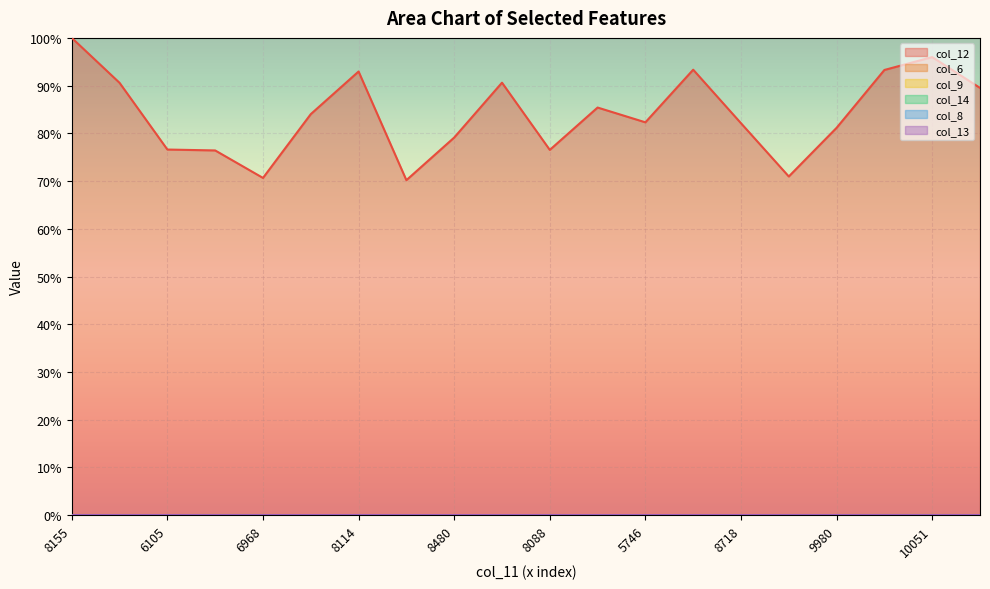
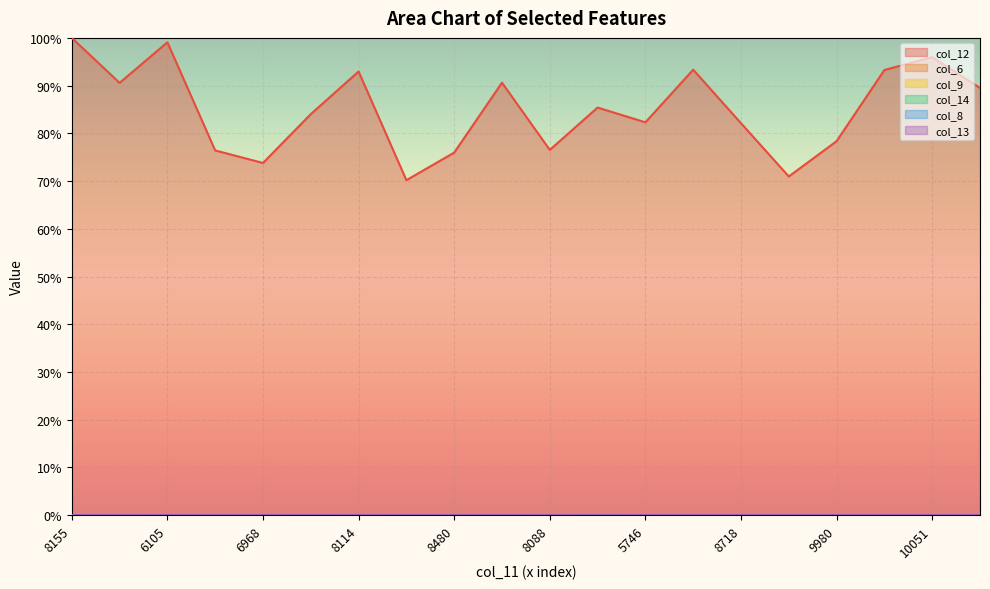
col_12, 6105: 77% -> 99%
col_12, 6968: 71% -> 74%
col_12, 8480: 79% -> 76%
col_12, 9980: 81% -> 78%
